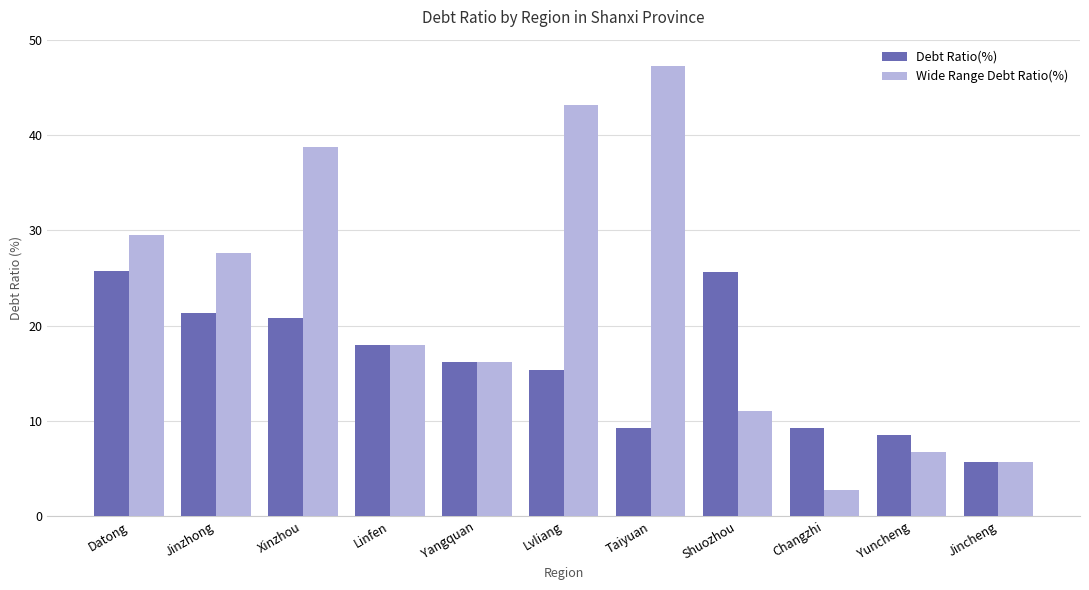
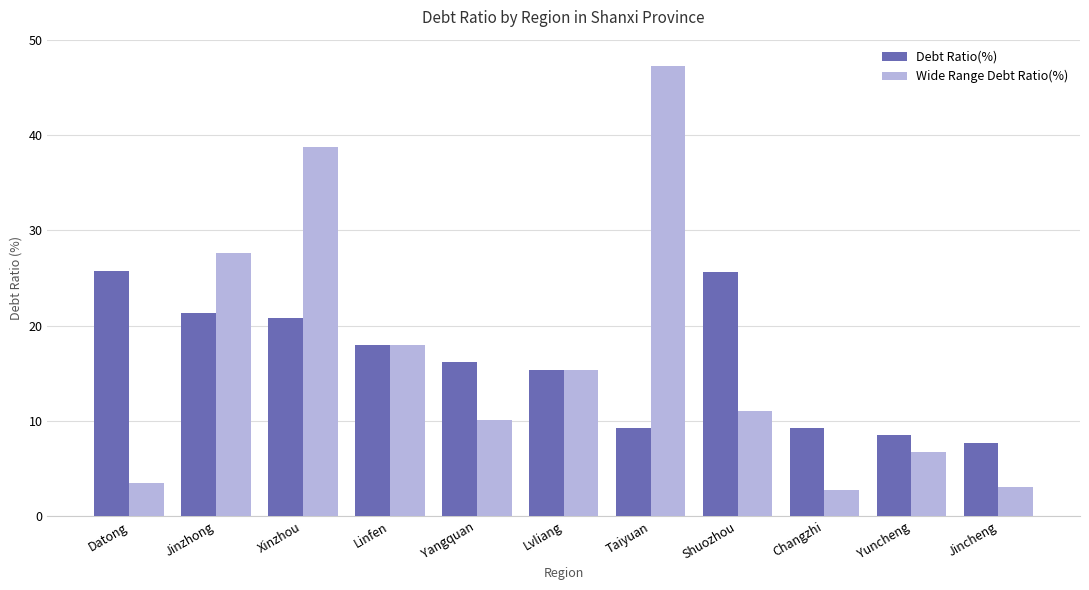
Wide Range Debt Ratio(%), Datong: 29 -> 3
Wide Range Debt Ratio(%), Yangquan: 16 -> 10
Wide Range Debt Ratio(%), Lvliang: 43 -> 15
Debt Ratio(%), Jincheng: 6 -> 8
Wide Range Debt Ratio(%), Jincheng: 6 -> 3
